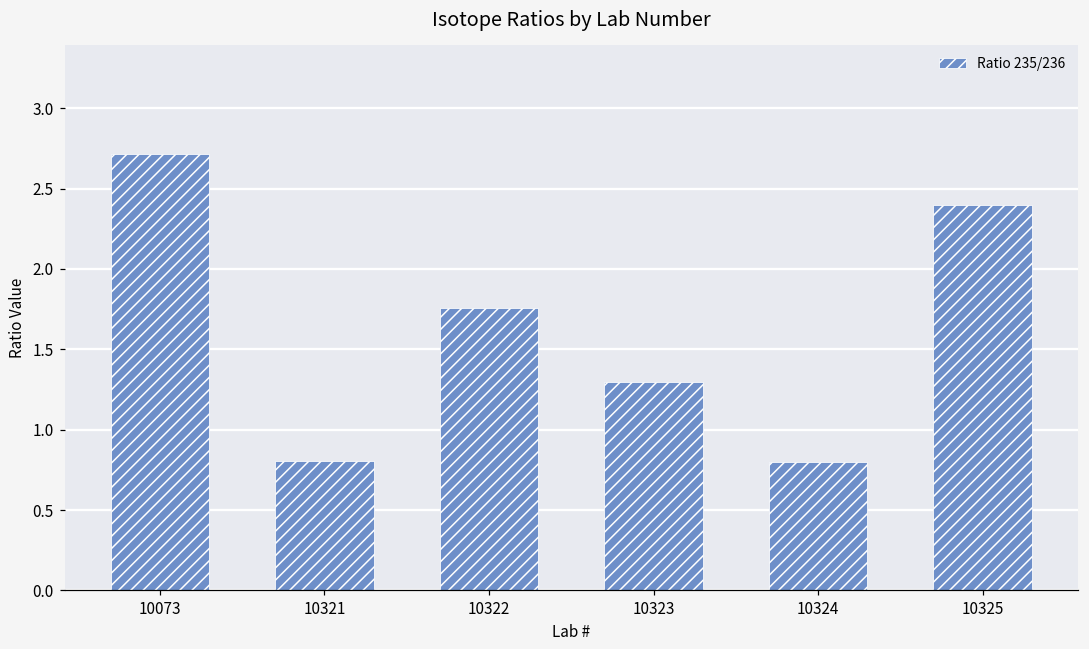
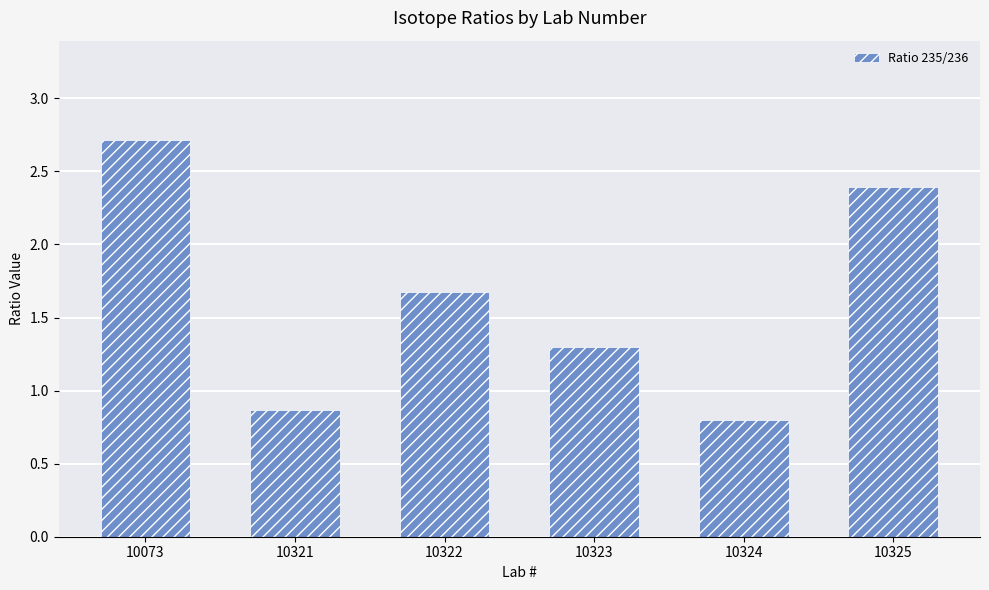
10321: 0.80 -> 0.87
10322: 1.75 -> 1.67
